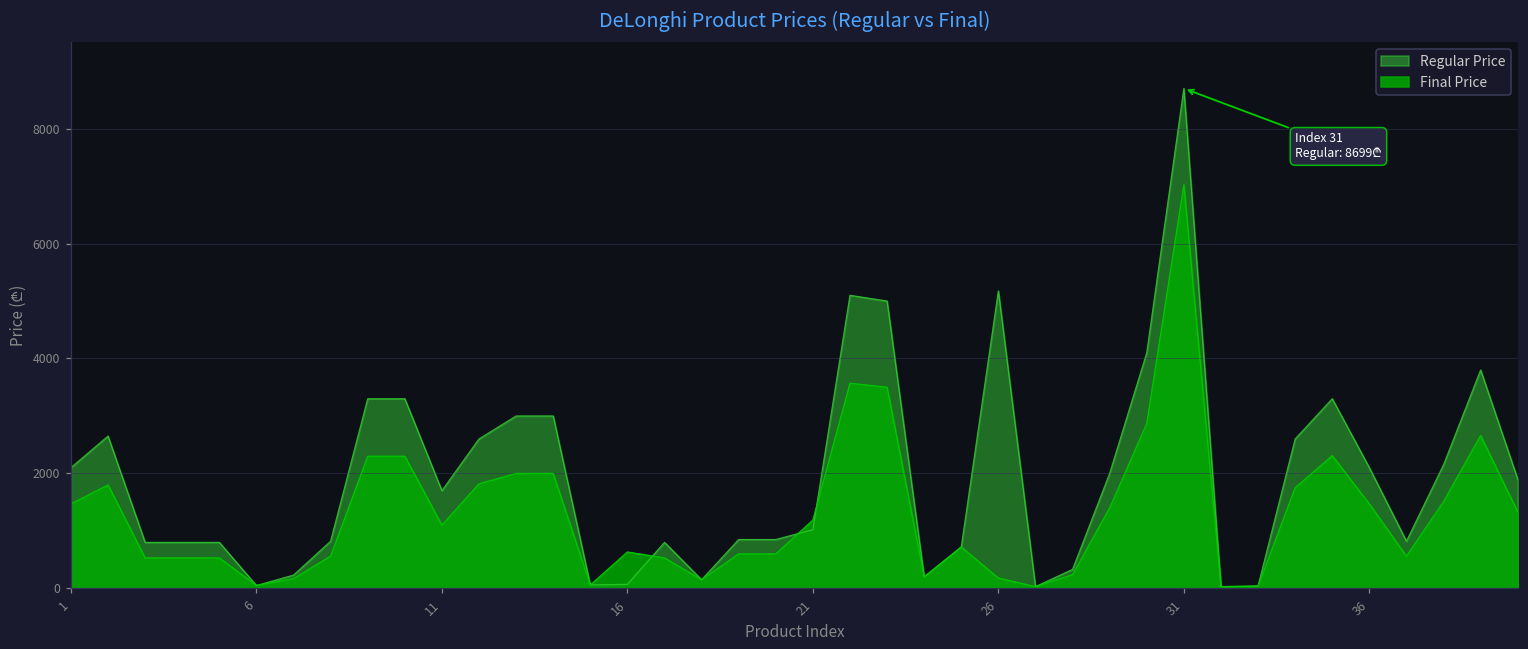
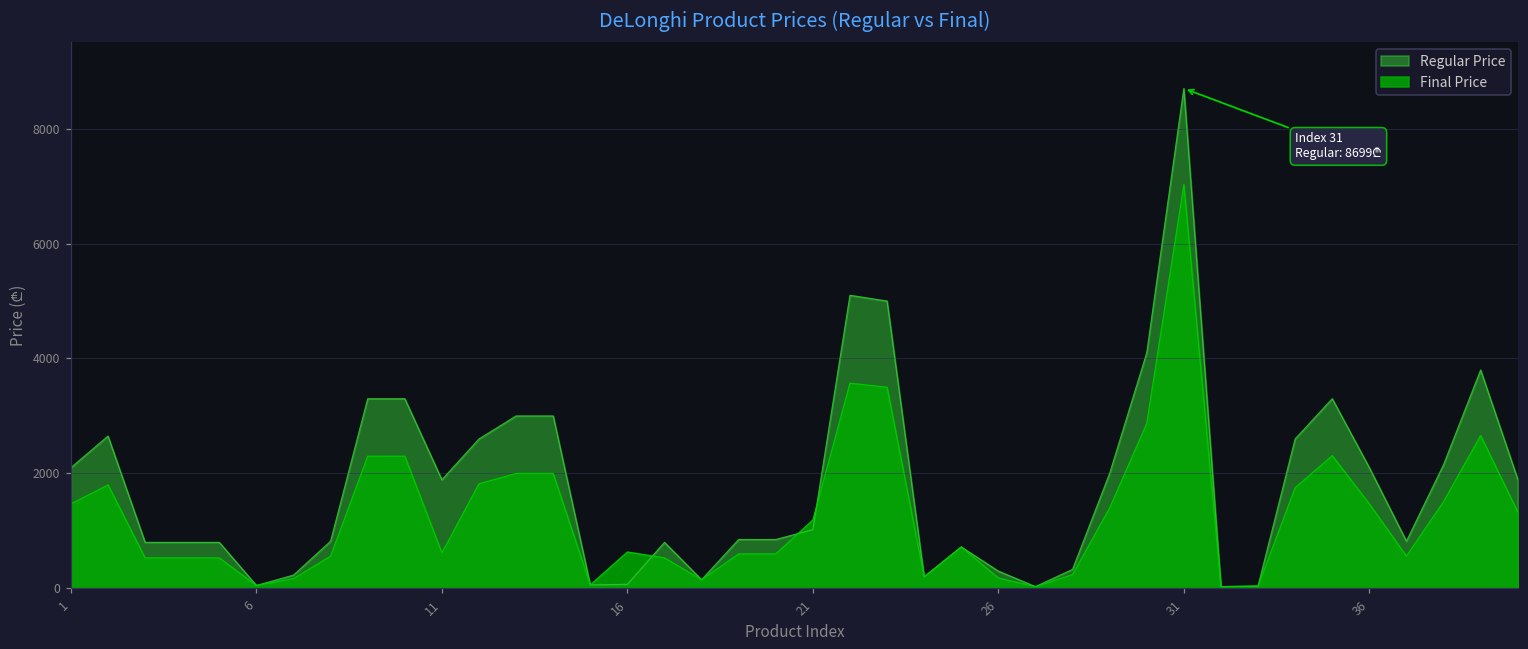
Regular Price, 11: 1700 -> 1900
Final Price, 11: 1100 -> 600
Regular Price, 26: 5200 -> 300
